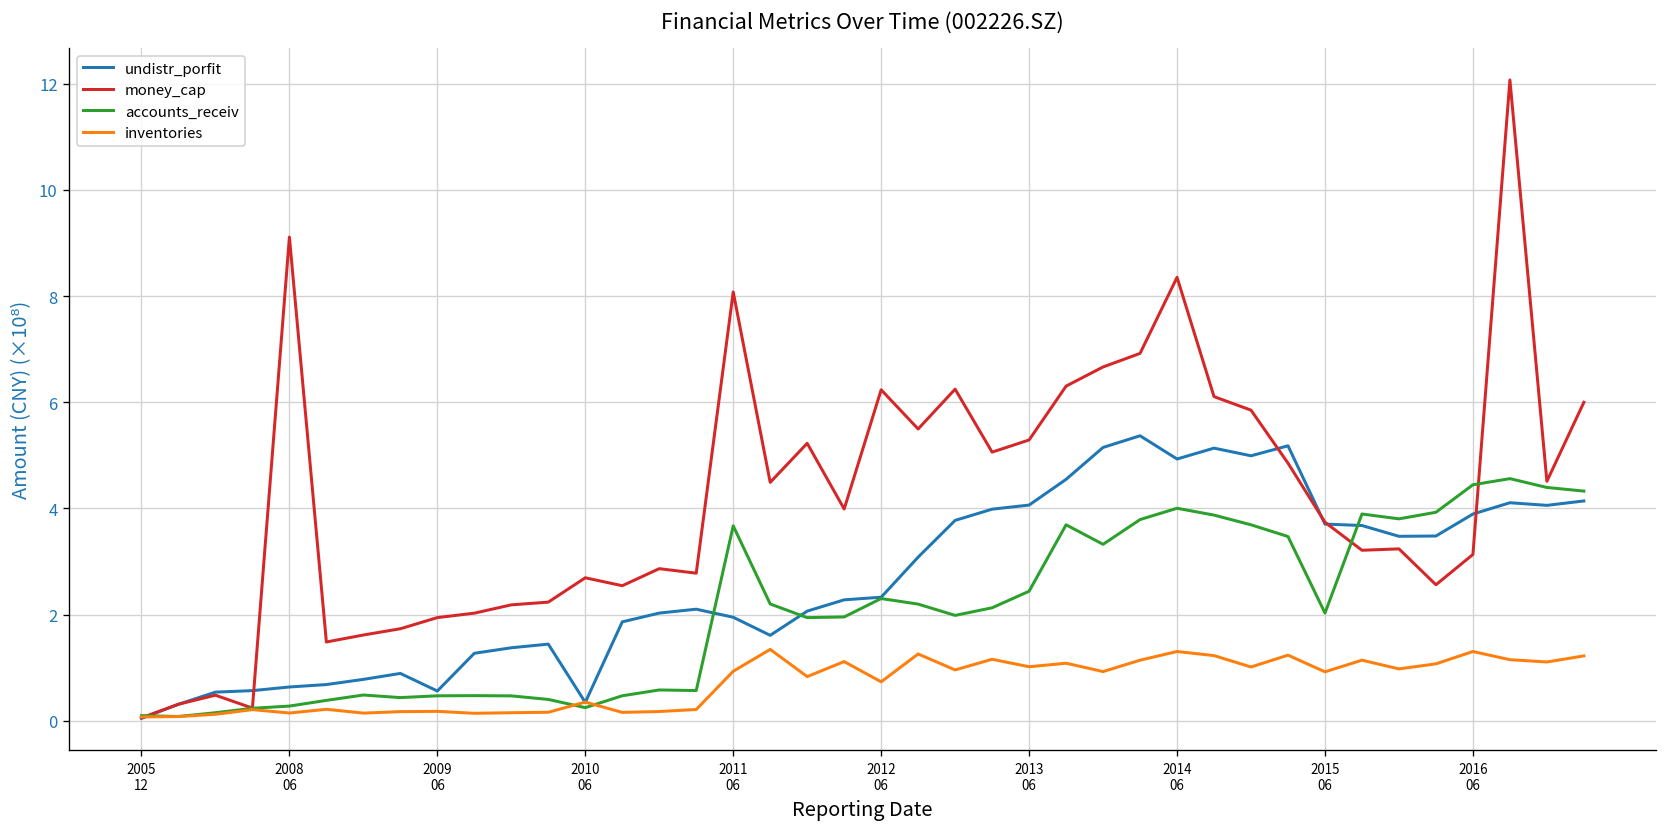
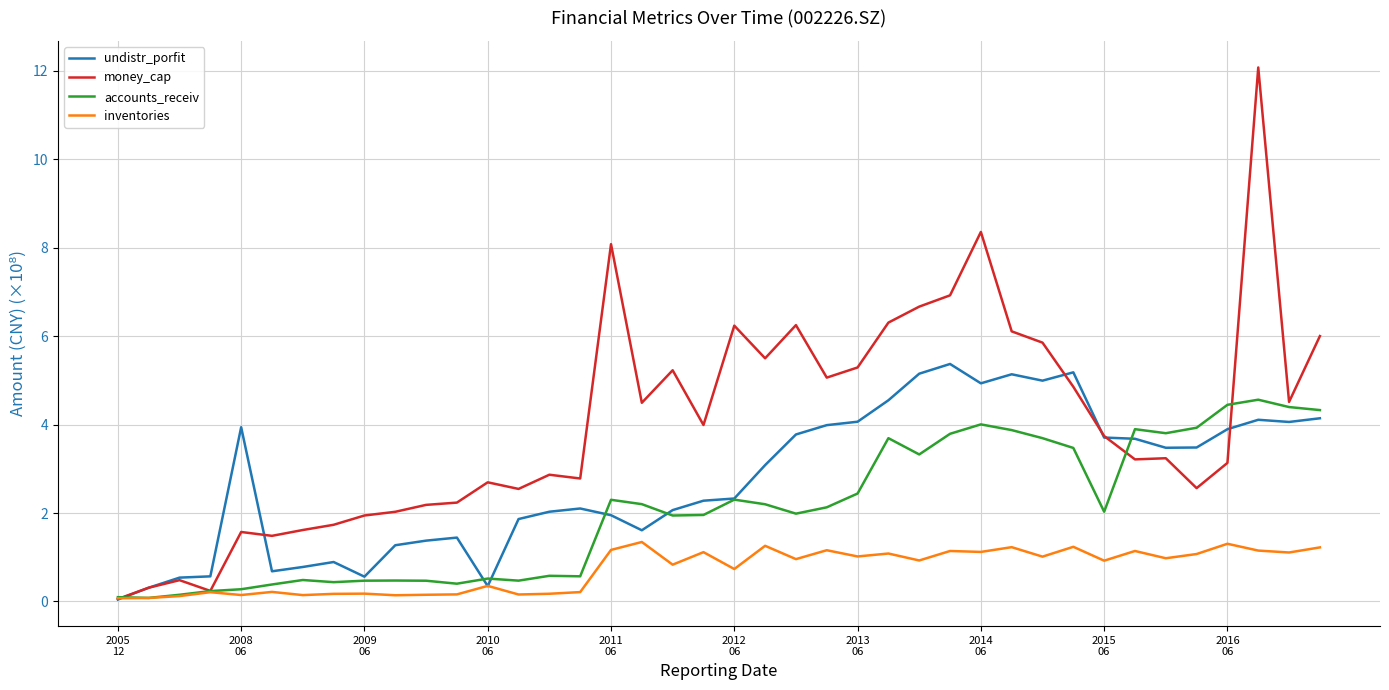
undistr_porfit, 2008 06: 0.6 -> 3.9
money_cap, 2008 06: 9.1 -> 1.6
accounts_receiv, 2010 06: 0.2 -> 0.5
accounts_receiv, 2011 06: 3.7 -> 2.3
inventories, 2011 06: 0.9 -> 1.2
inventories, 2014 06: 1.3 -> 1.1
